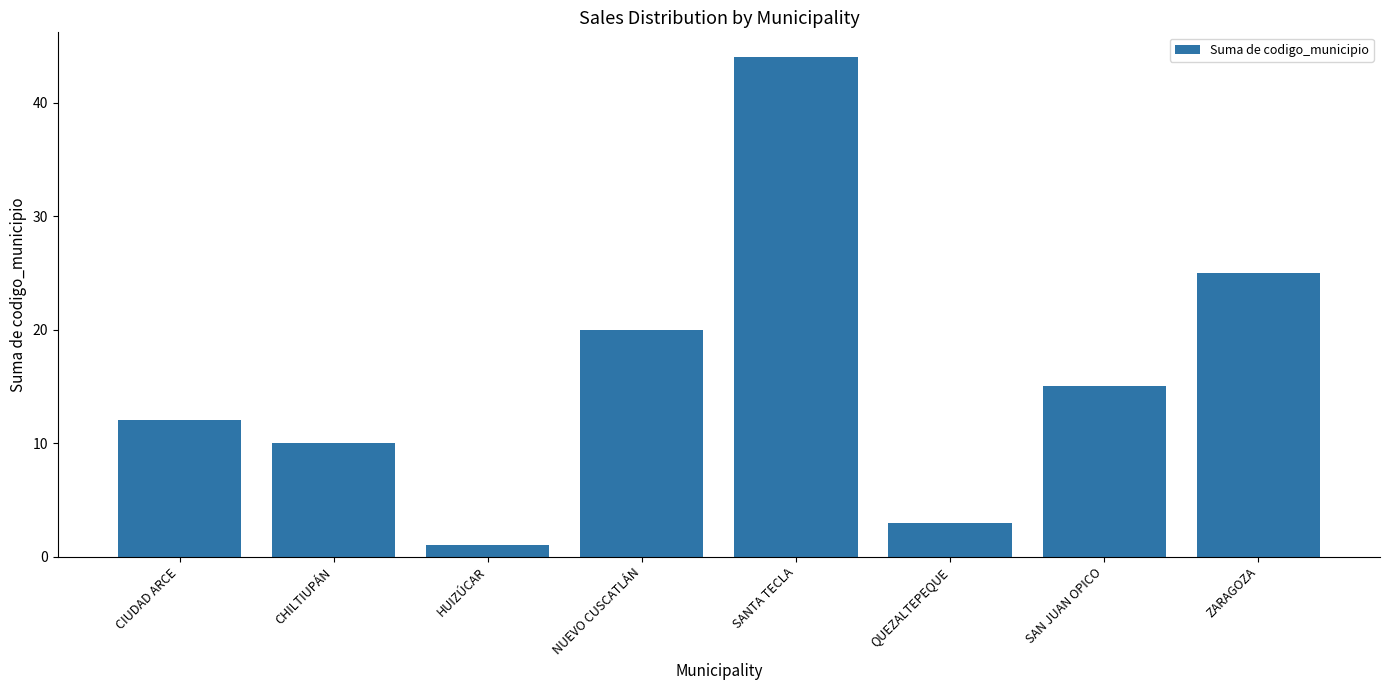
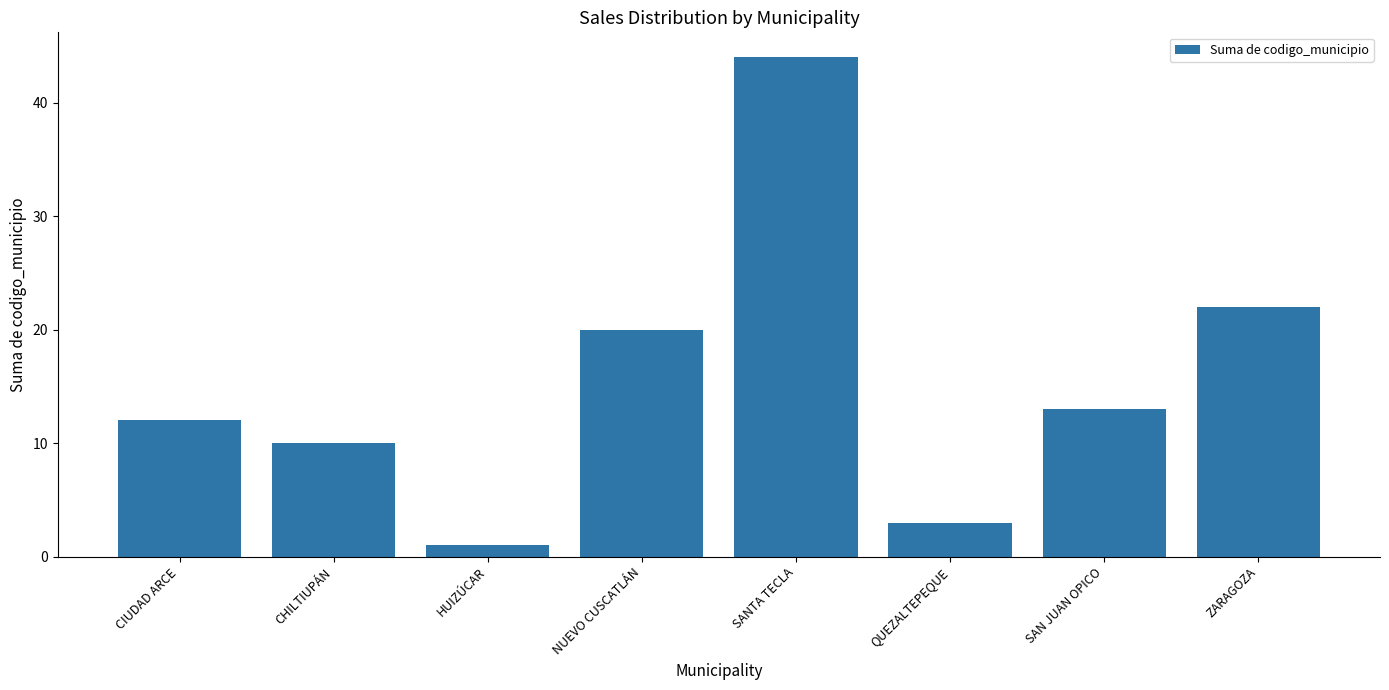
SAN JUAN OPICO: 15 -> 13
ZARAGOZA: 25 -> 22
